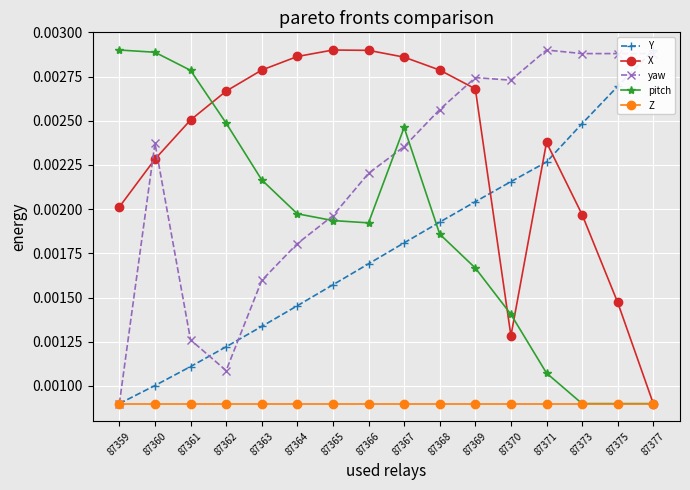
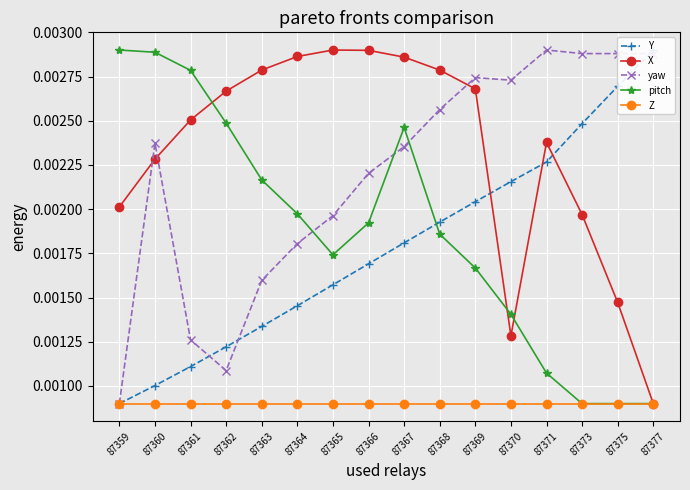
pitch, 87365: 0.00194 -> 0.00174
